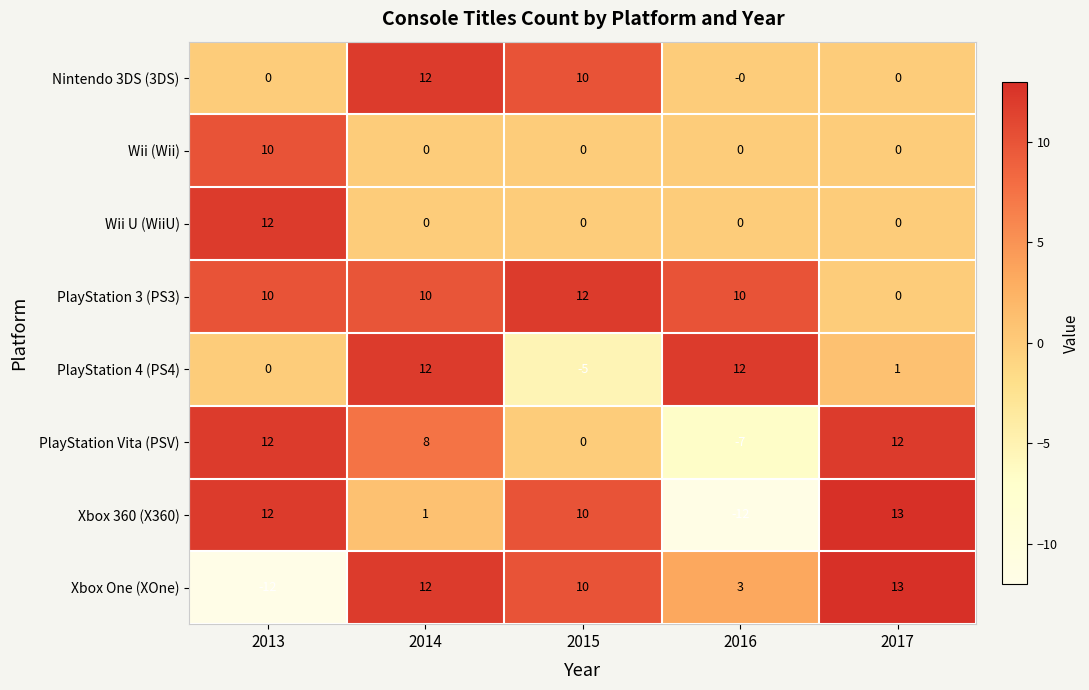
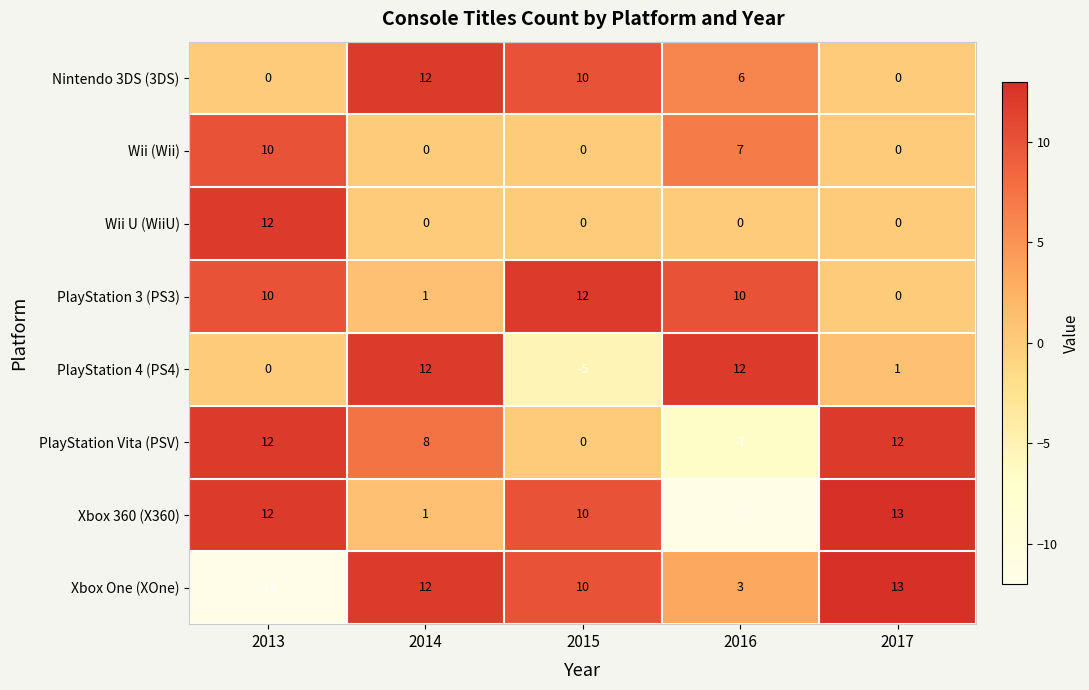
Nintendo 3DS (3DS), 2016: -0 -> 6
Wii (Wii), 2016: 0 -> 7
PlayStation 3 (PS3), 2014: 10 -> 1
